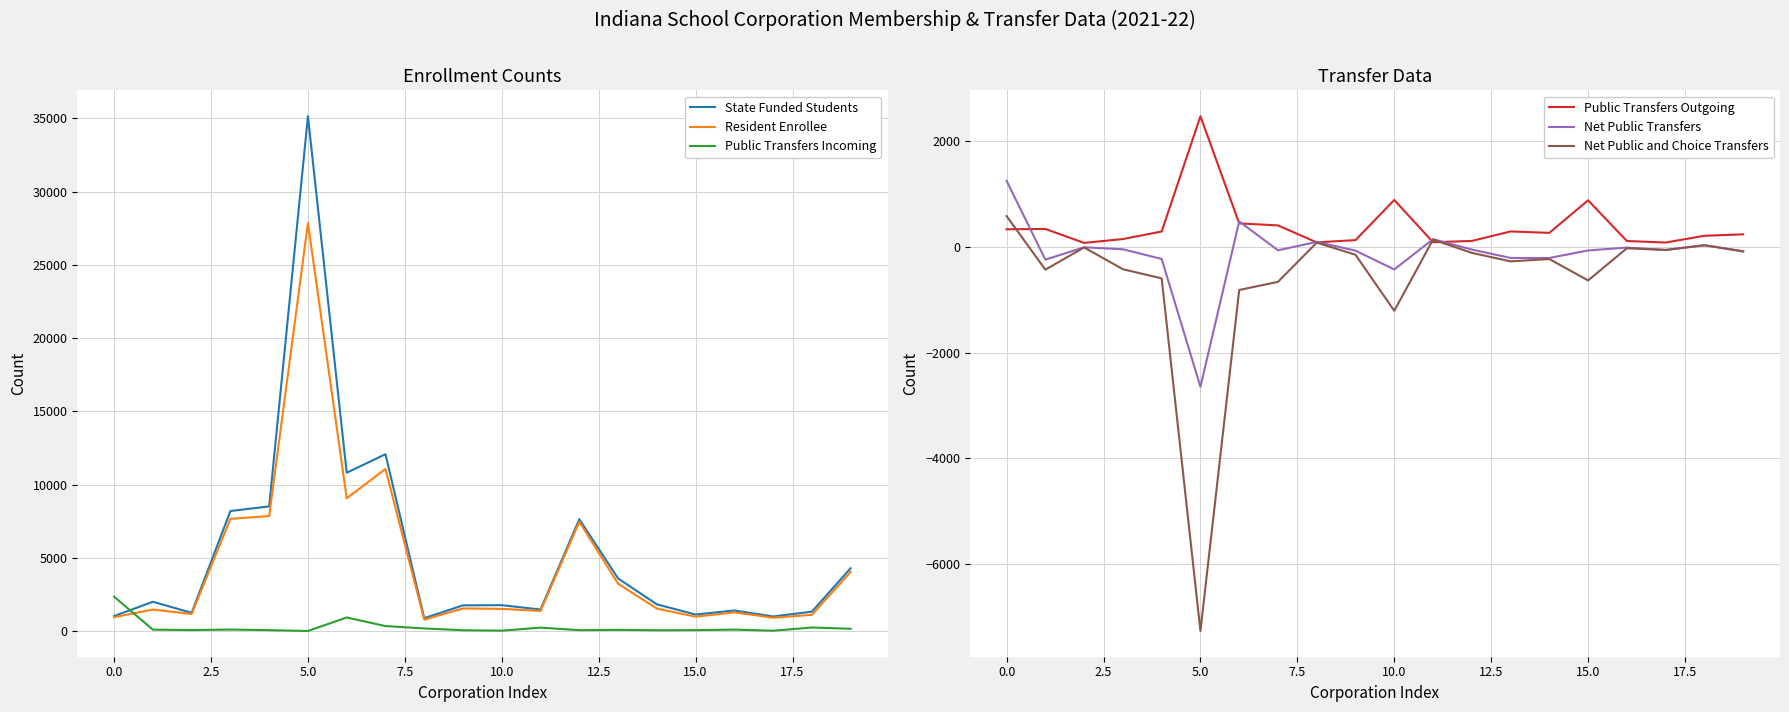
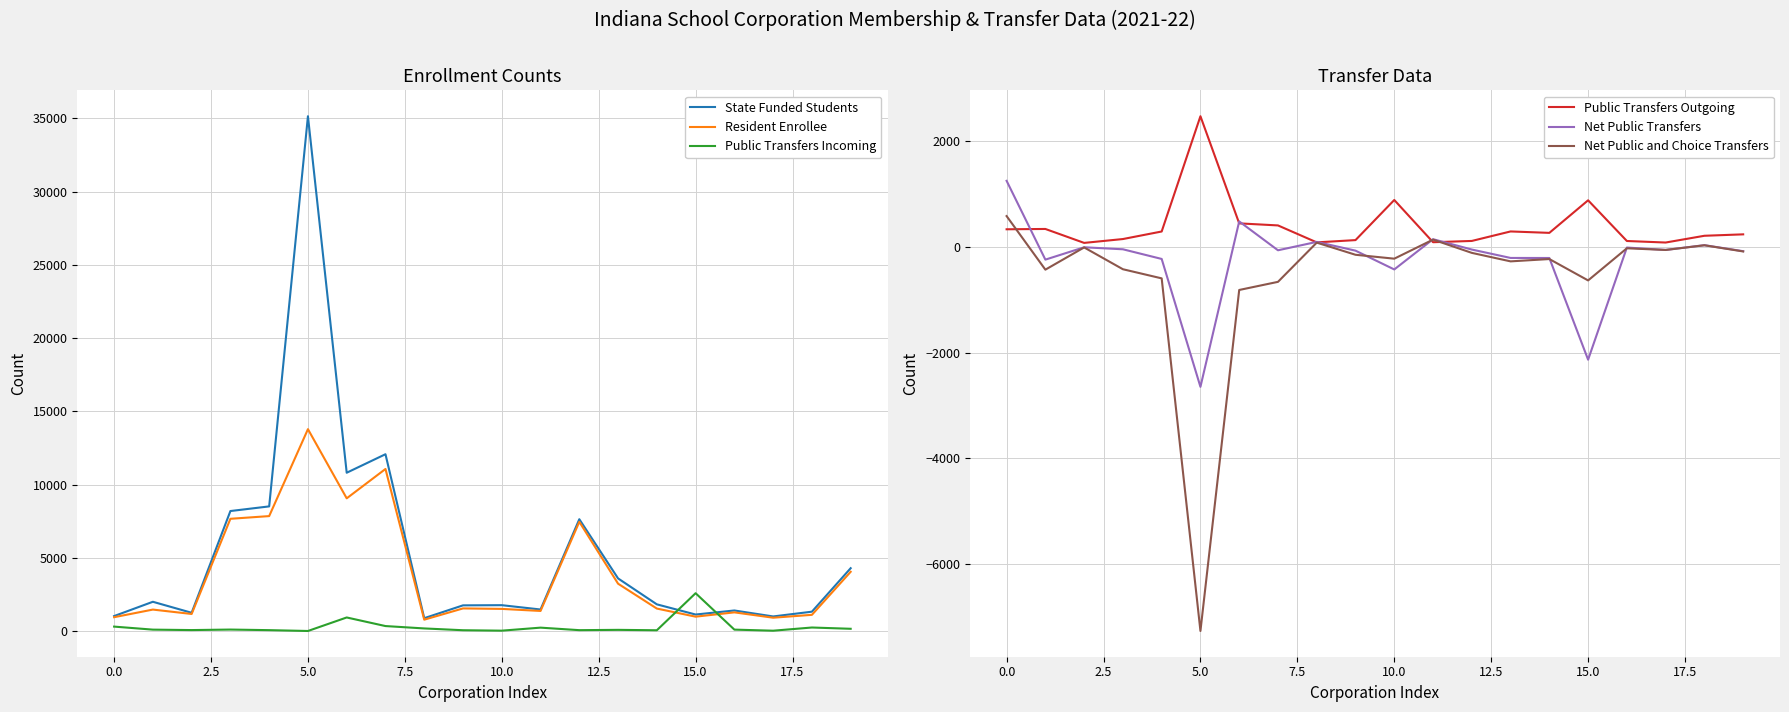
Enrollment Counts, Public Transfers Incoming, 0.0: 2400 -> 300
Enrollment Counts, Resident Enrollee, 5.0: 27900 -> 13800
Enrollment Counts, Public Transfers Incoming, 15.0: 100 -> 2600
Transfer Data, Net Public and Choice Transfers, 10.0: -1200 -> -200
Transfer Data, Net Public Transfers, 15.0: -100 -> -2100
